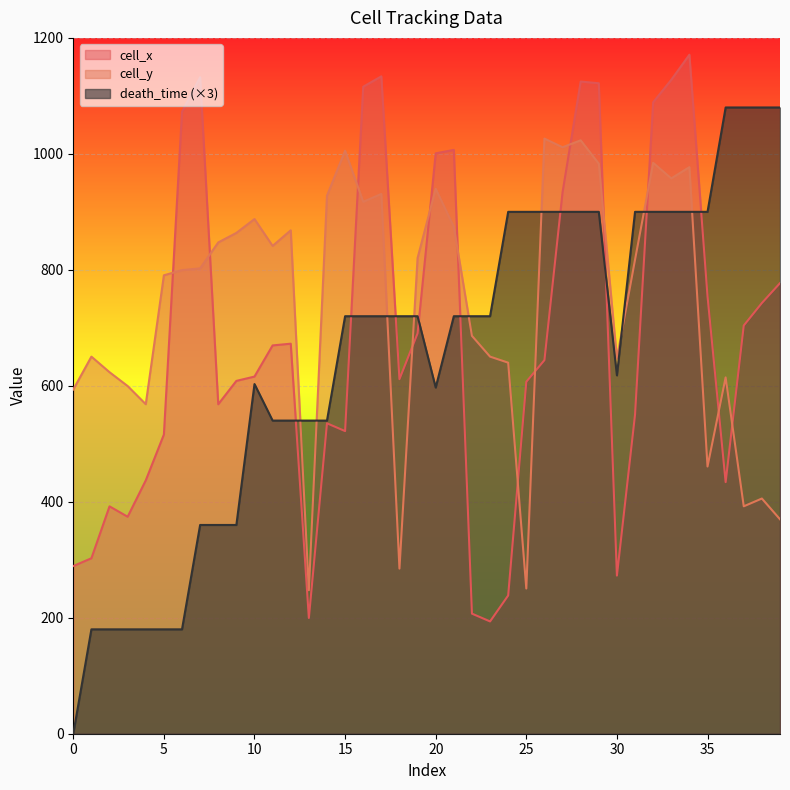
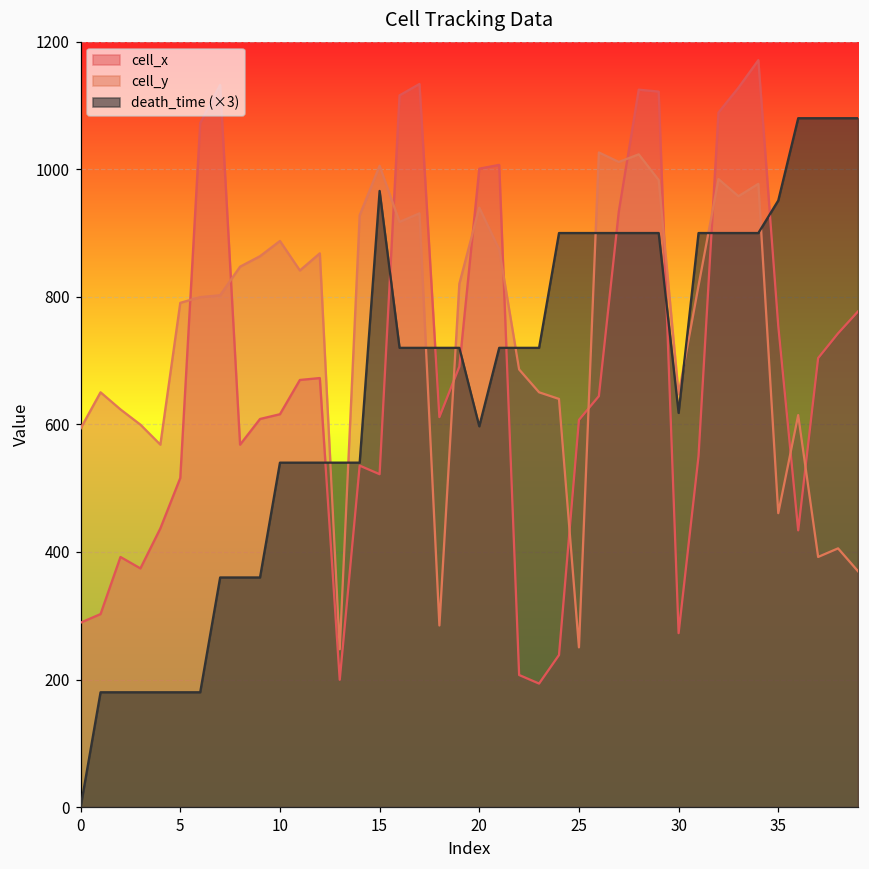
death_time (×3), 10: 600 -> 540
death_time (×3), 15: 720 -> 970
death_time (×3), 35: 900 -> 950
